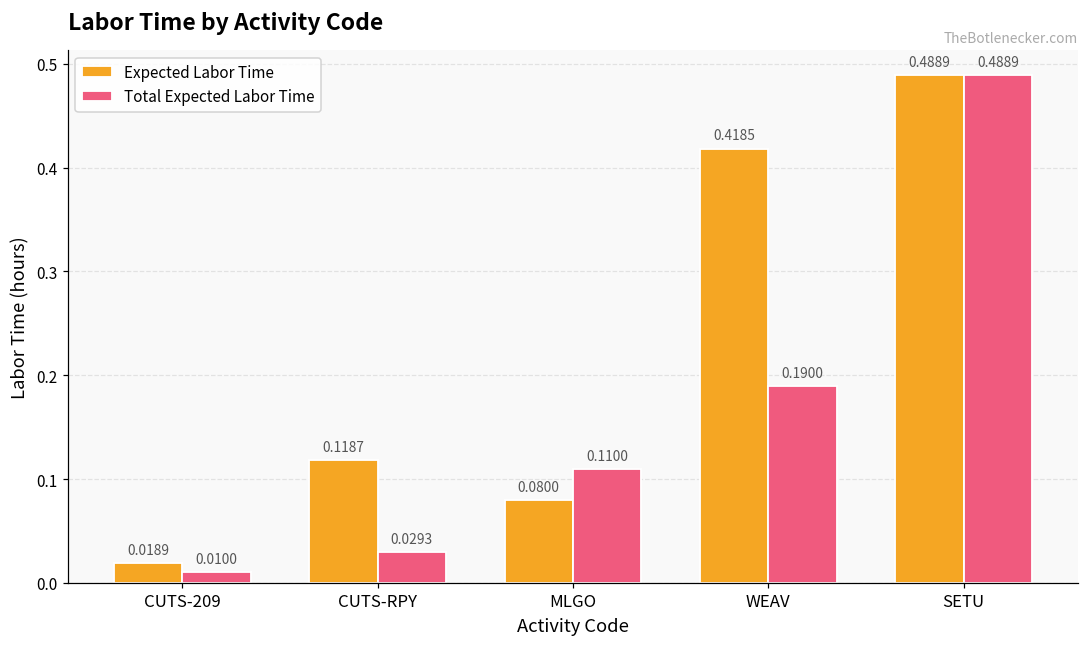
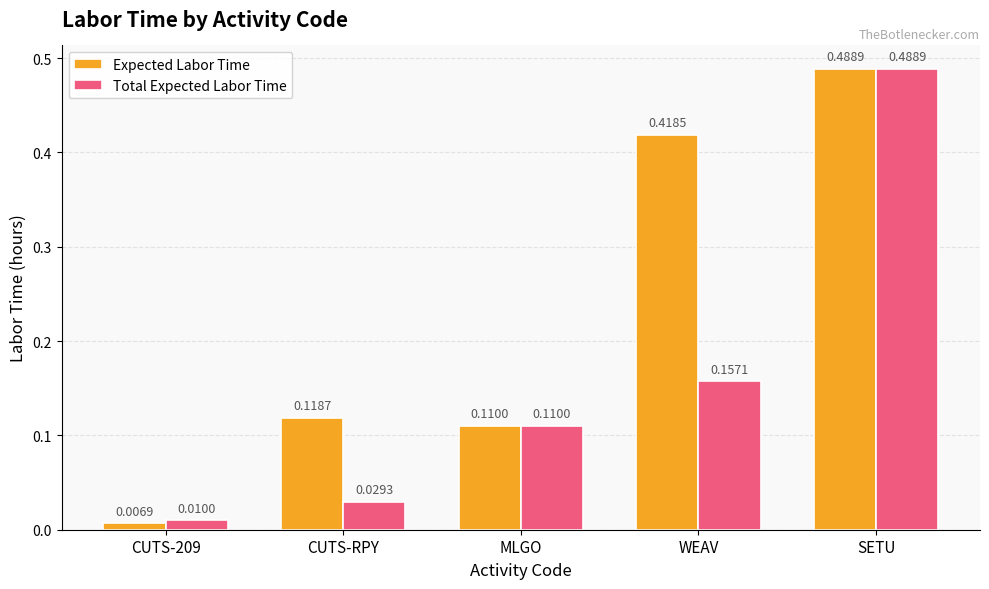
Expected Labor Time, CUTS-209: 0.0189 -> 0.0069
Expected Labor Time, MLGO: 0.0800 -> 0.1100
Total Expected Labor Time, WEAV: 0.1900 -> 0.1571
